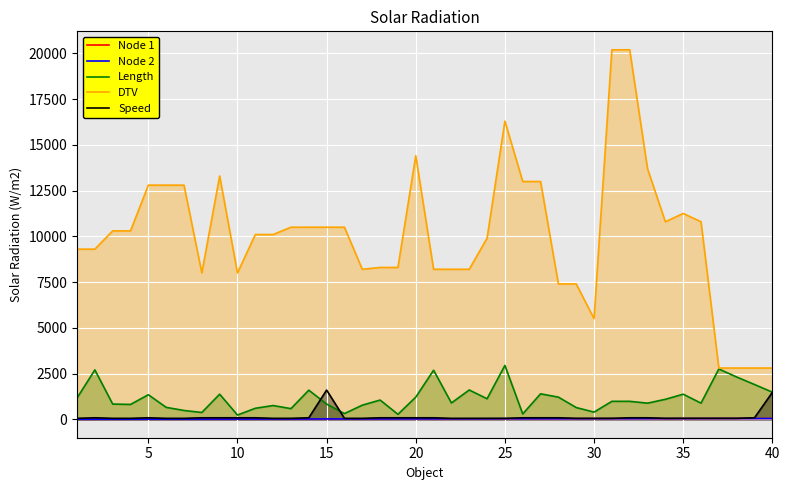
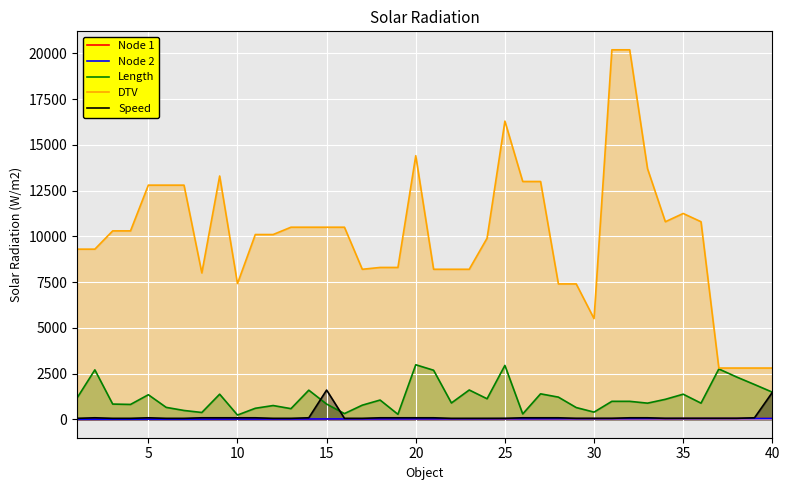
DTV, 10: 8000 -> 7400
Length, 20: 1200 -> 3000
